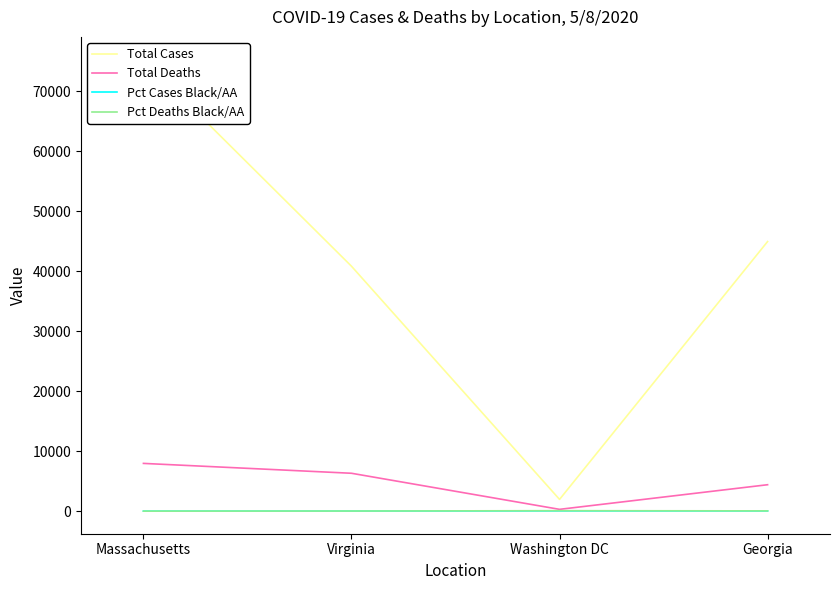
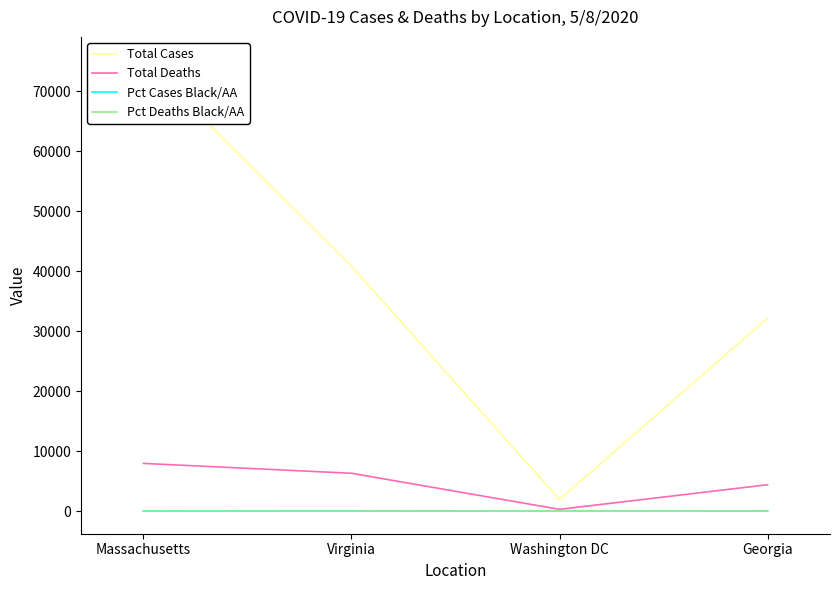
Total Cases, Georgia: 45000 -> 32000
